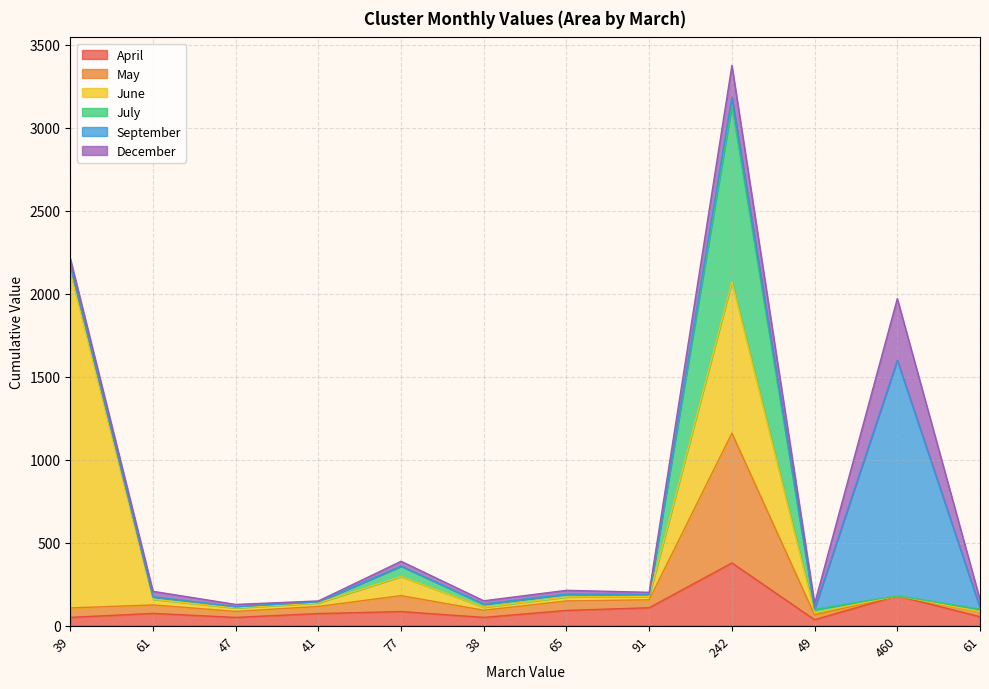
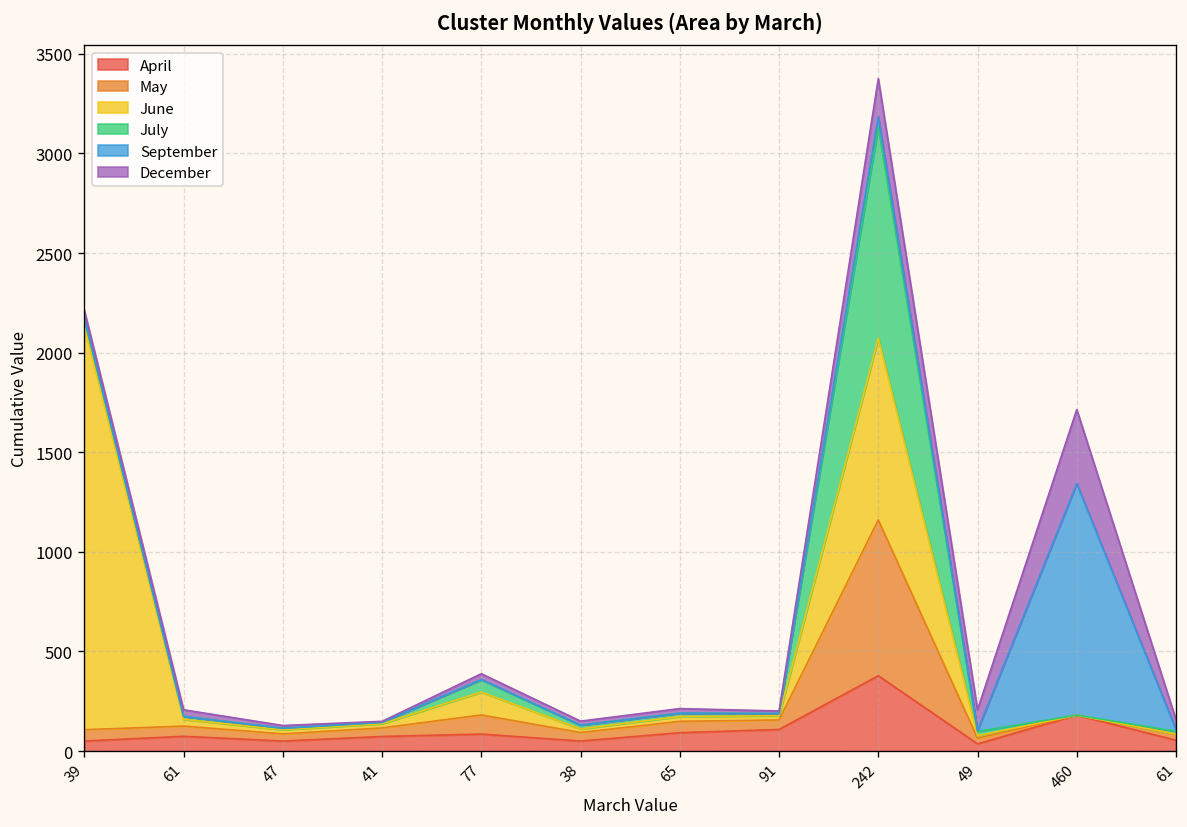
December, 49: 30 -> 110
September, 460: 1420 -> 1160
